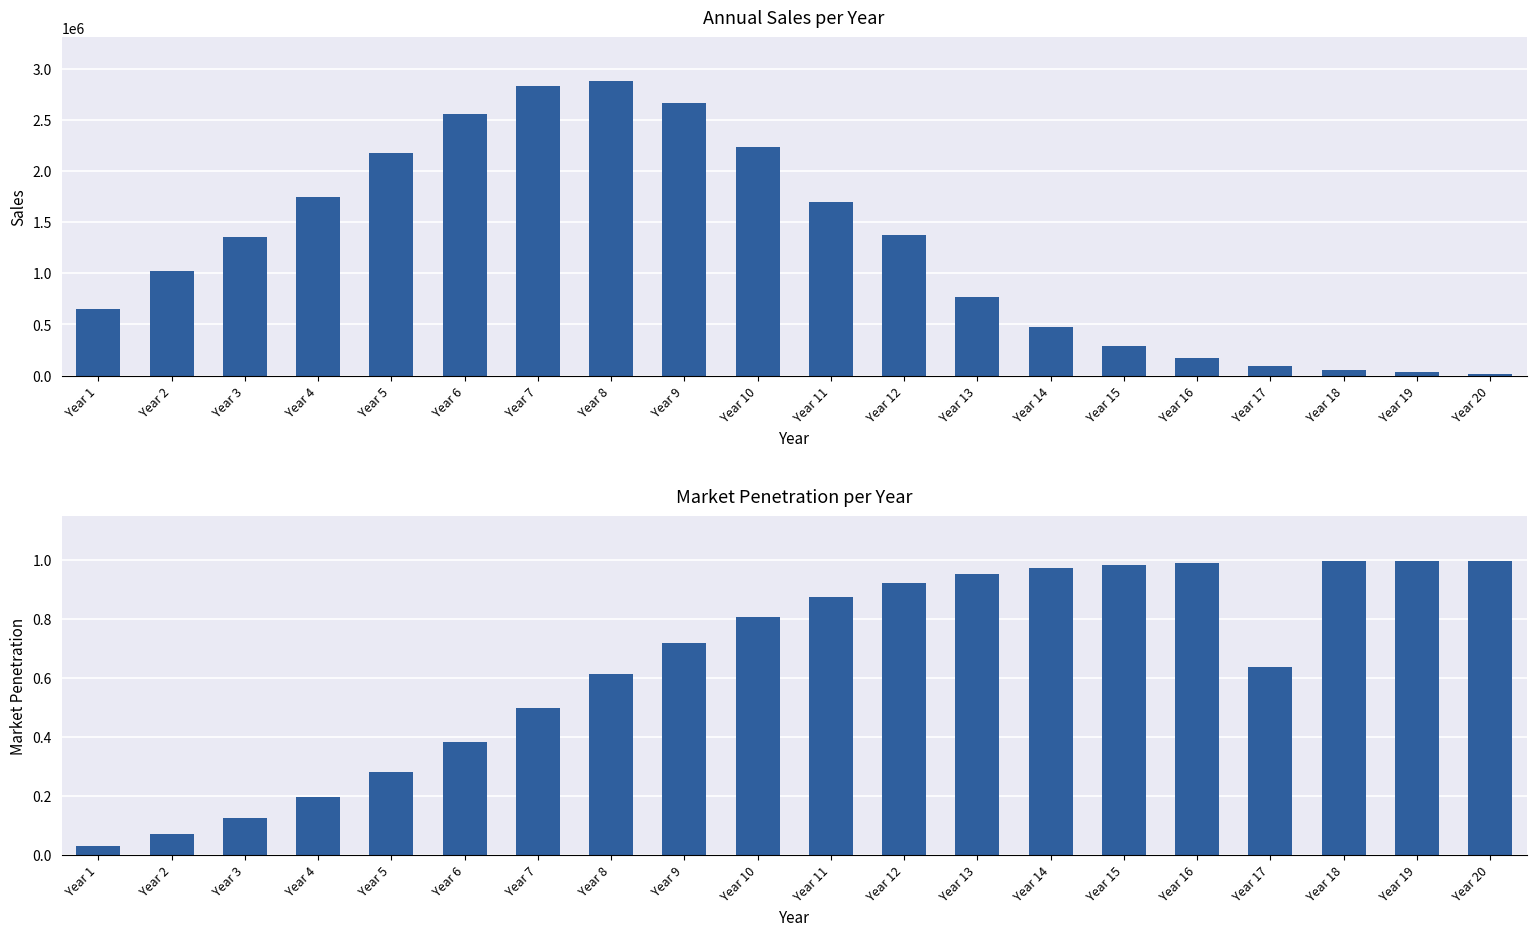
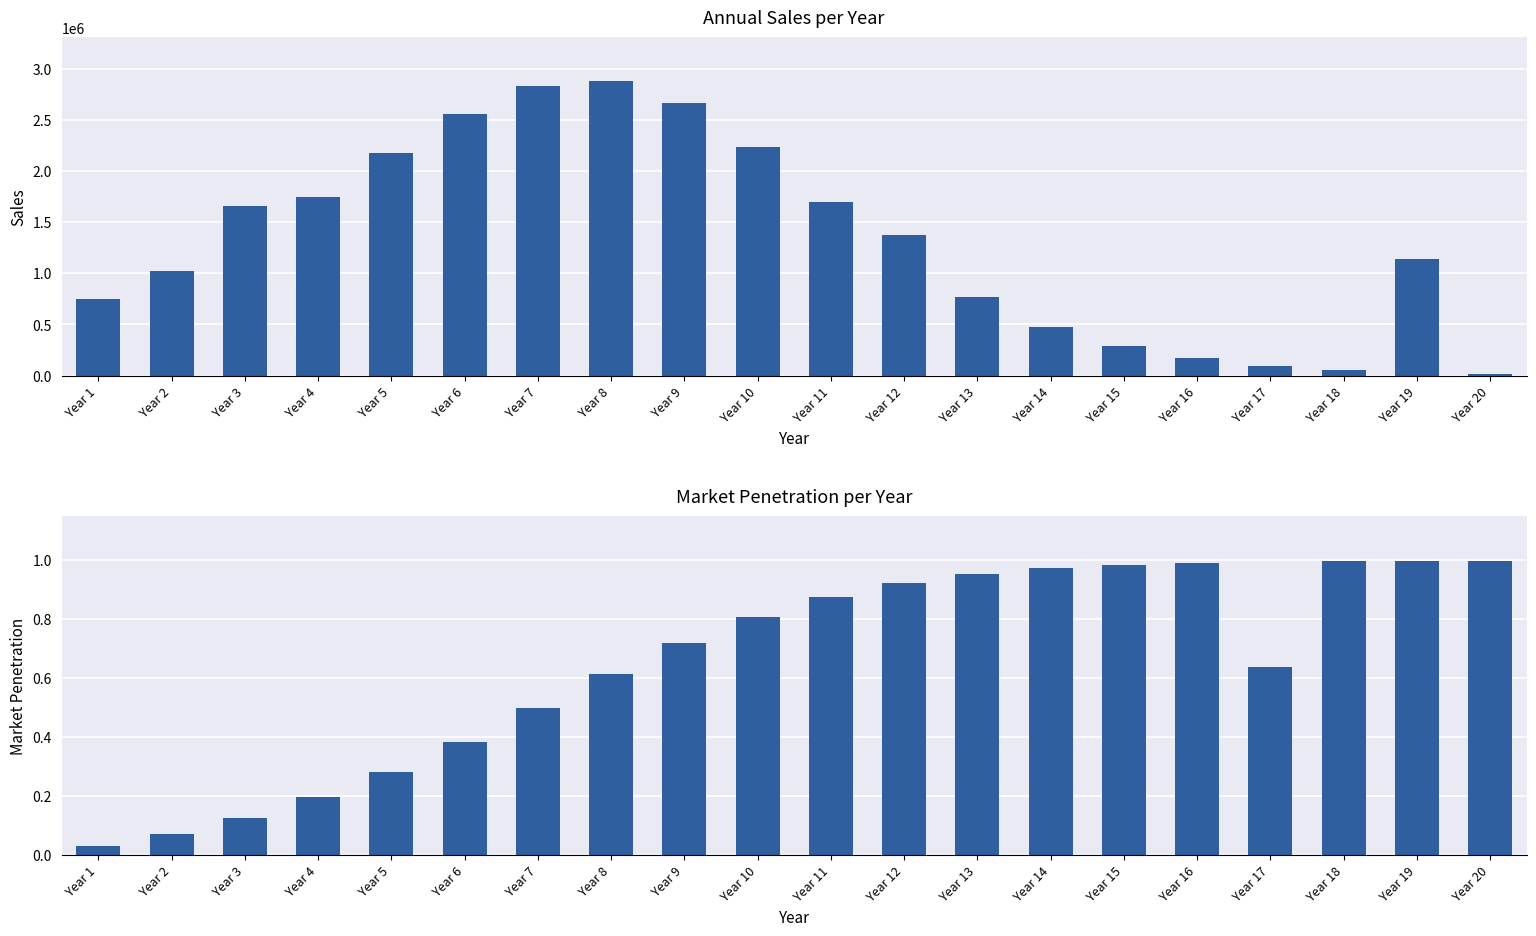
Annual Sales per Year, Year 1: 650000 -> 750000
Annual Sales per Year, Year 3: 1350000 -> 1660000
Annual Sales per Year, Year 19: 30000 -> 1140000
